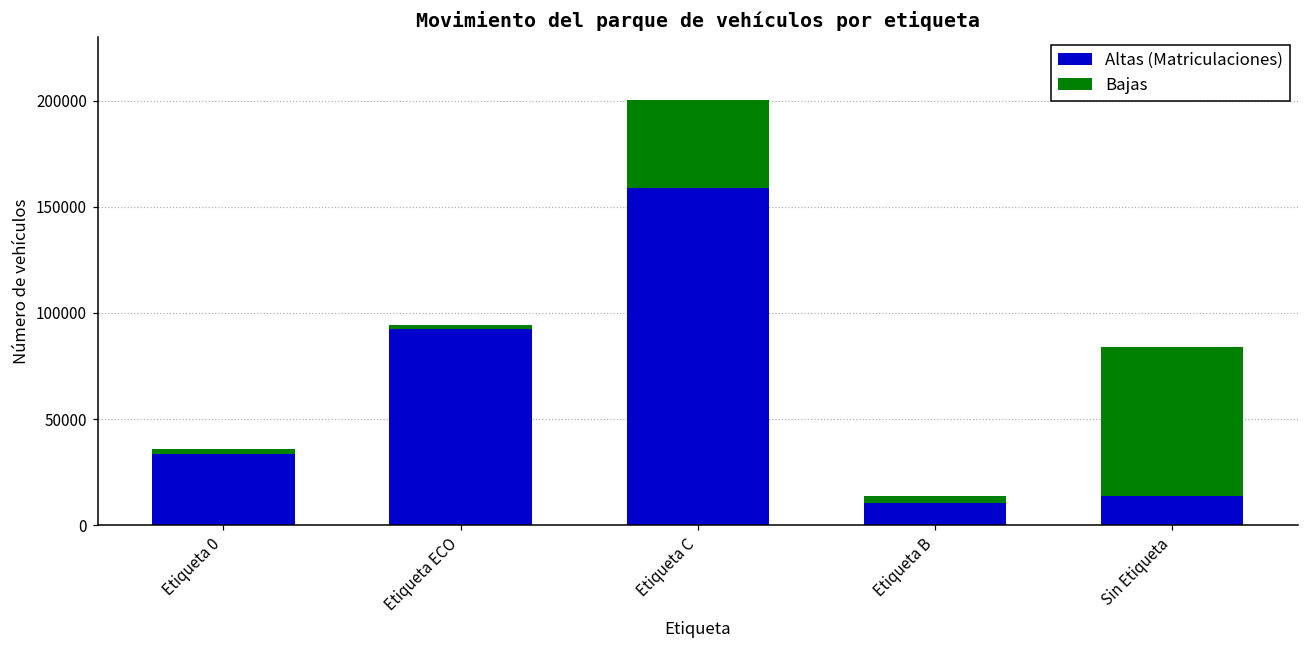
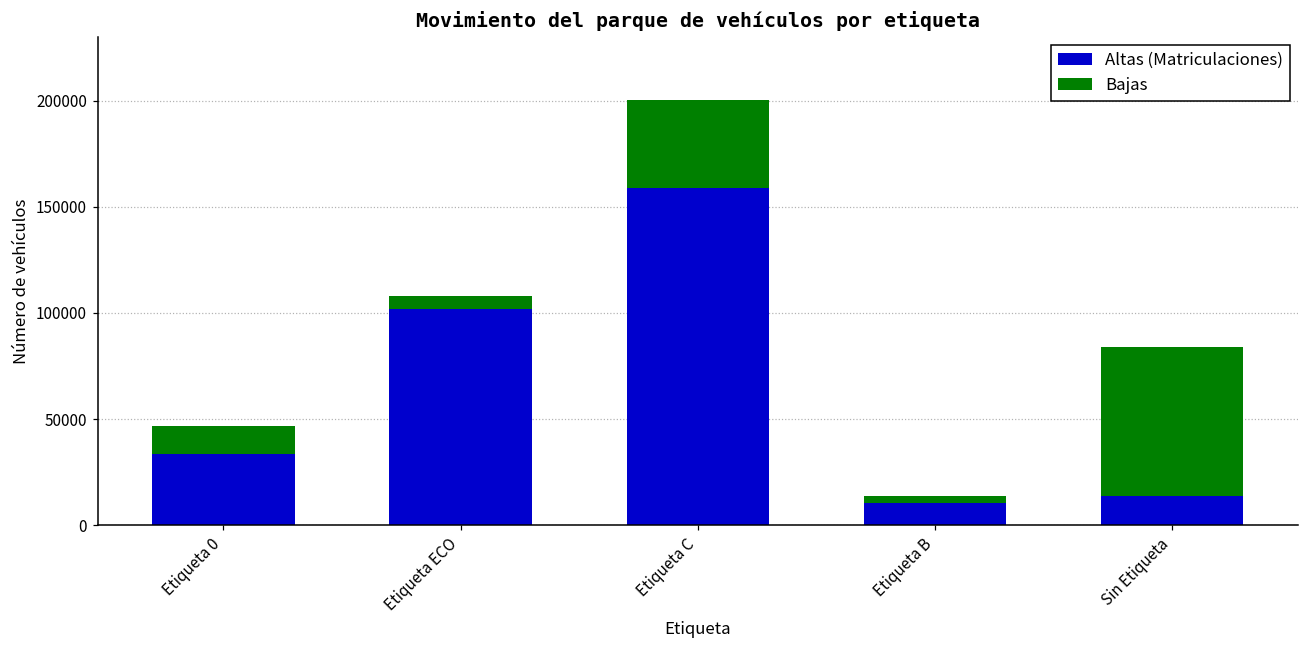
Bajas, Etiqueta 0: 2000 -> 13000
Altas (Matriculaciones), Etiqueta ECO: 92000 -> 102000
Bajas, Etiqueta ECO: 2000 -> 6000
